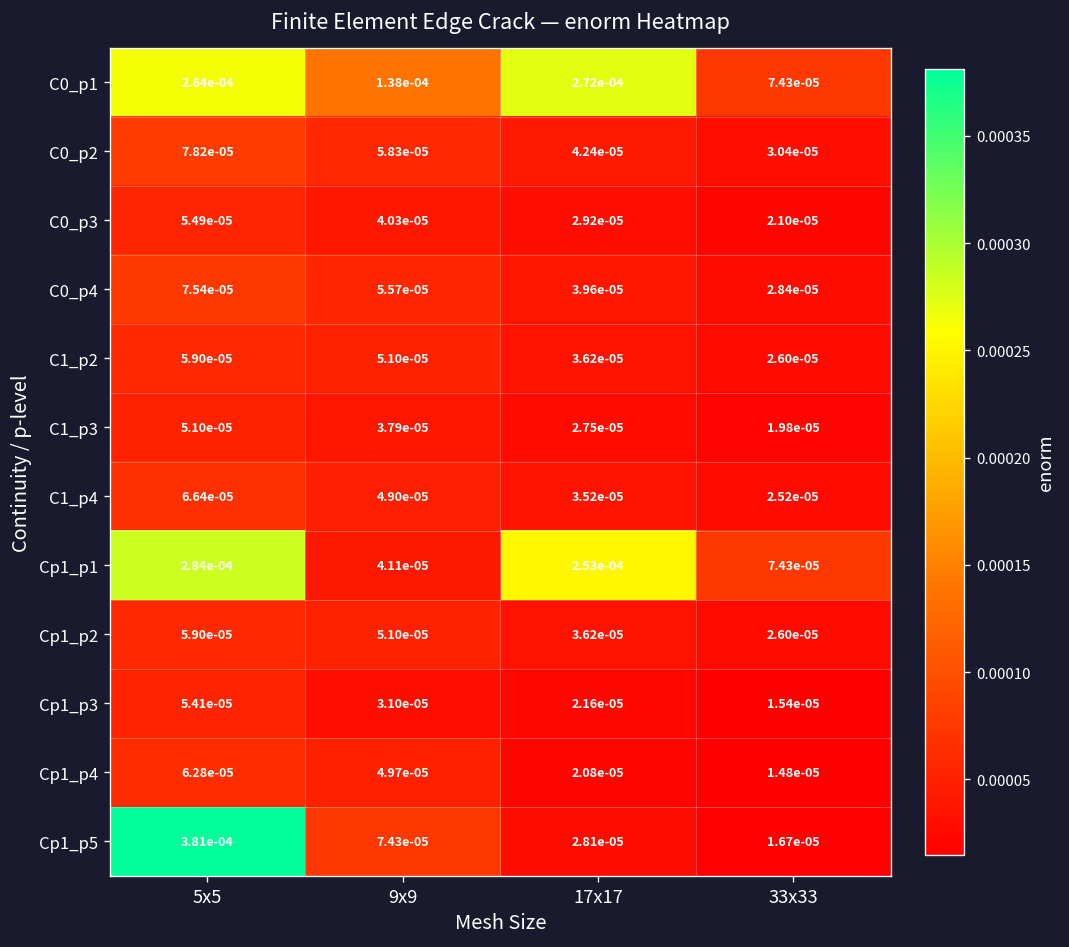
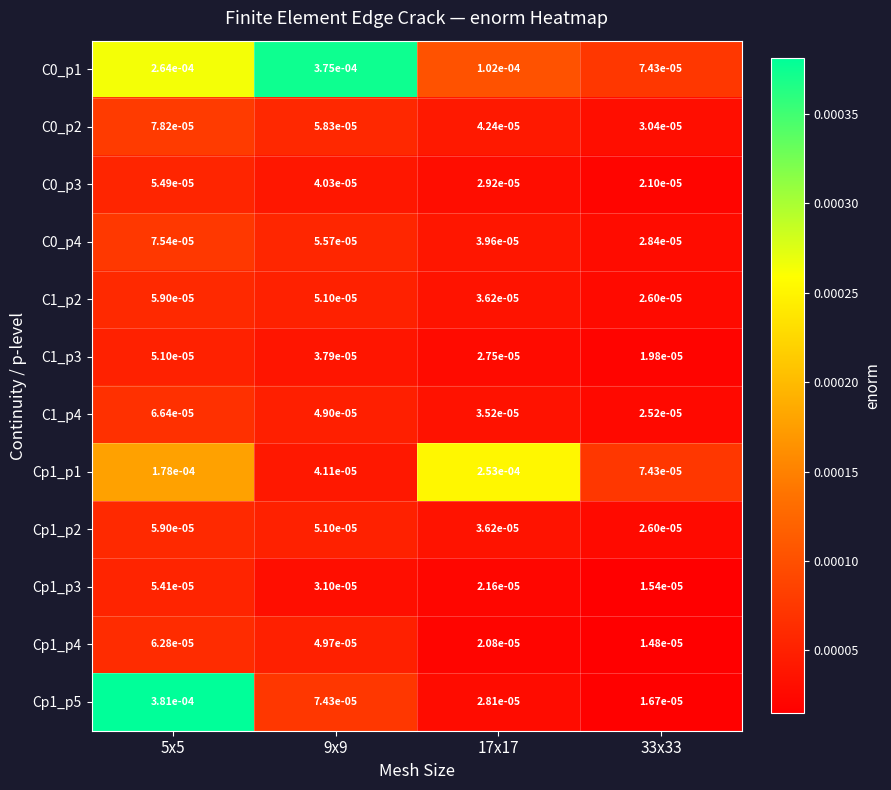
C0_p1, 9x9: 1.38e-04 -> 3.75e-04
C0_p1, 17x17: 2.72e-04 -> 1.02e-04
Cp1_p1, 5x5: 2.84e-04 -> 1.78e-04
